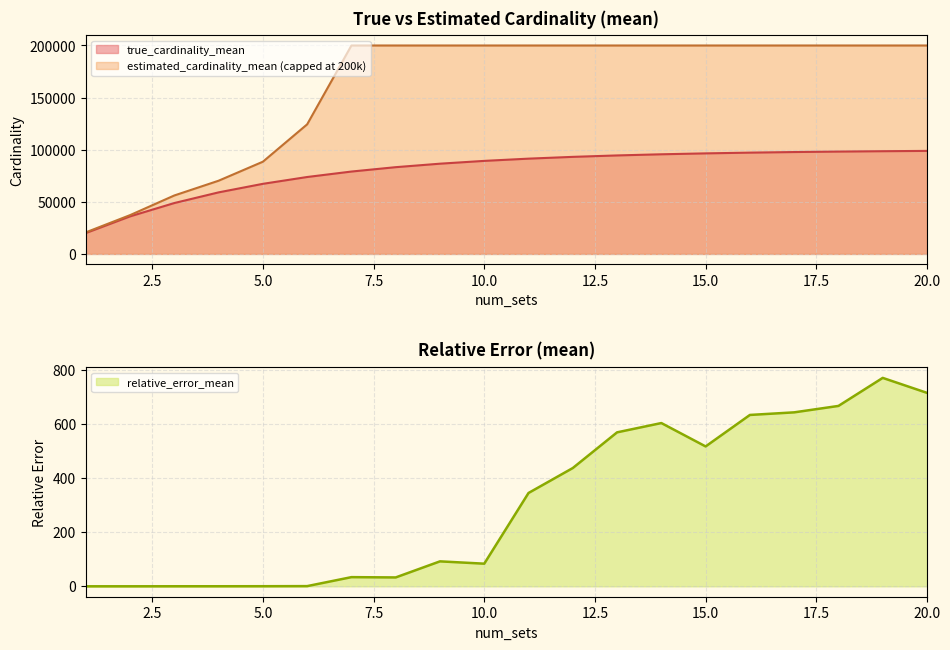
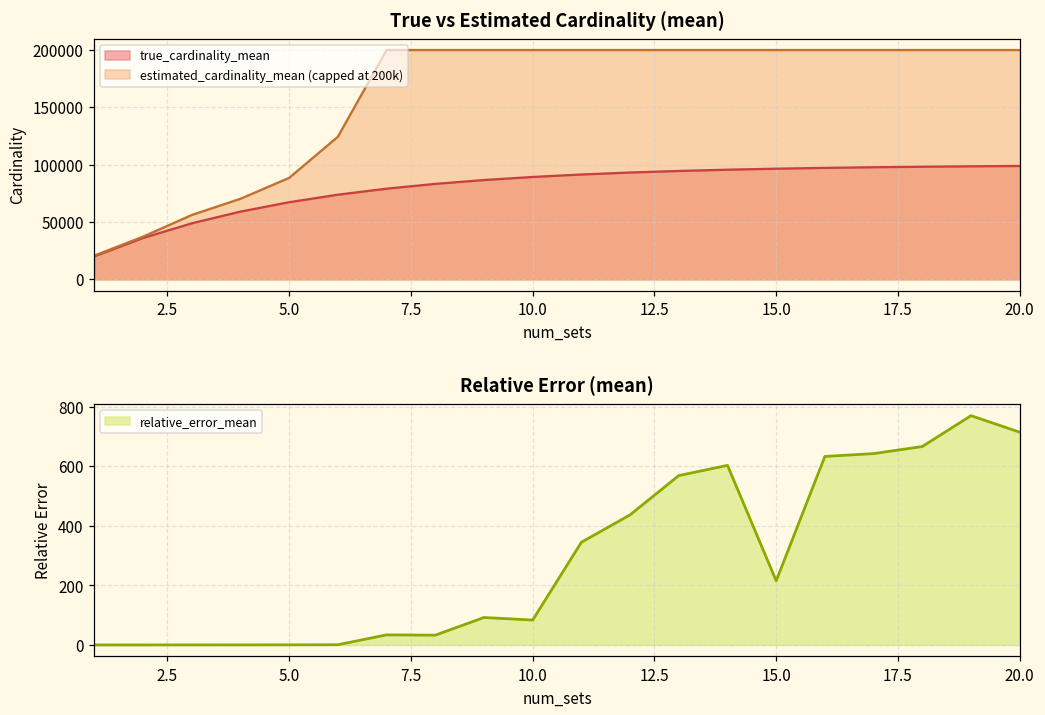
Relative Error (mean), 15.0: 520 -> 220
